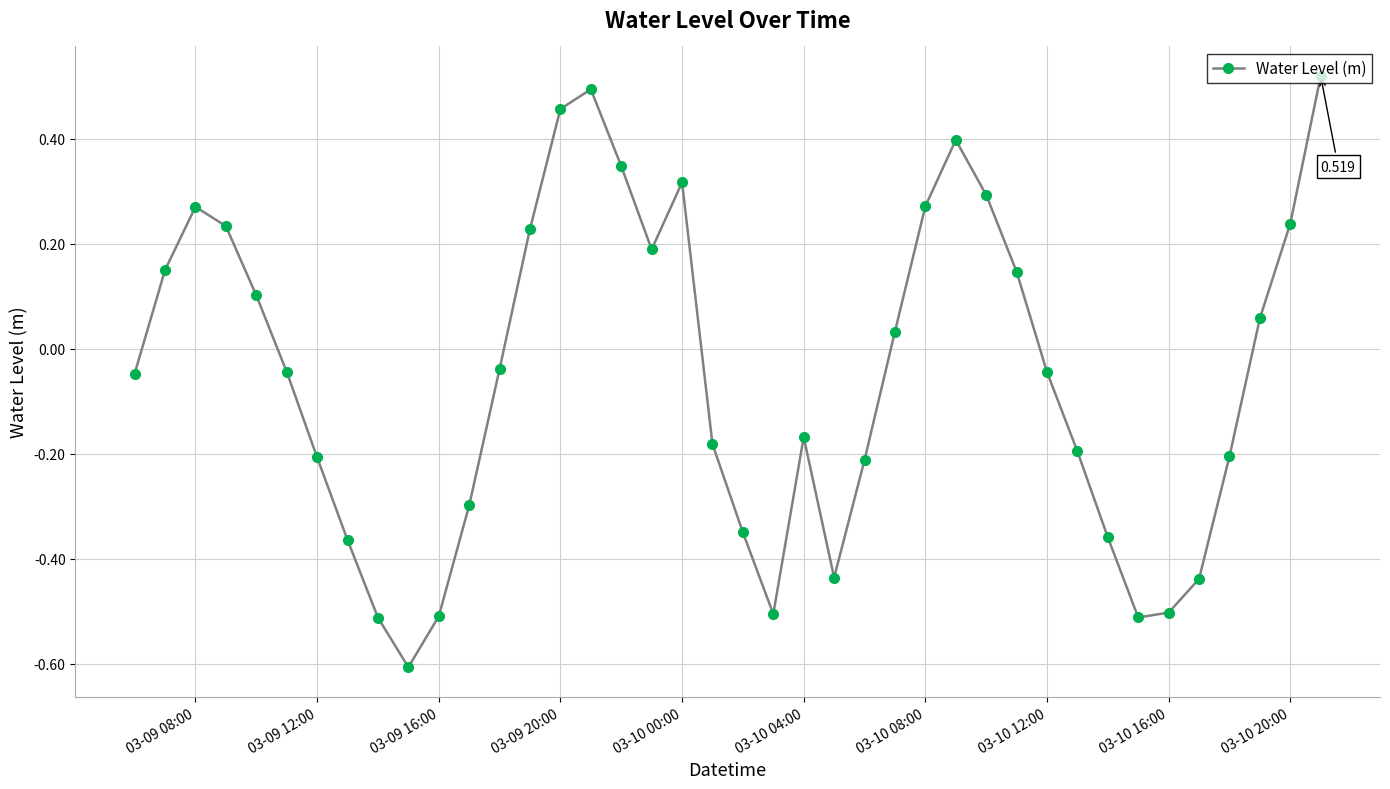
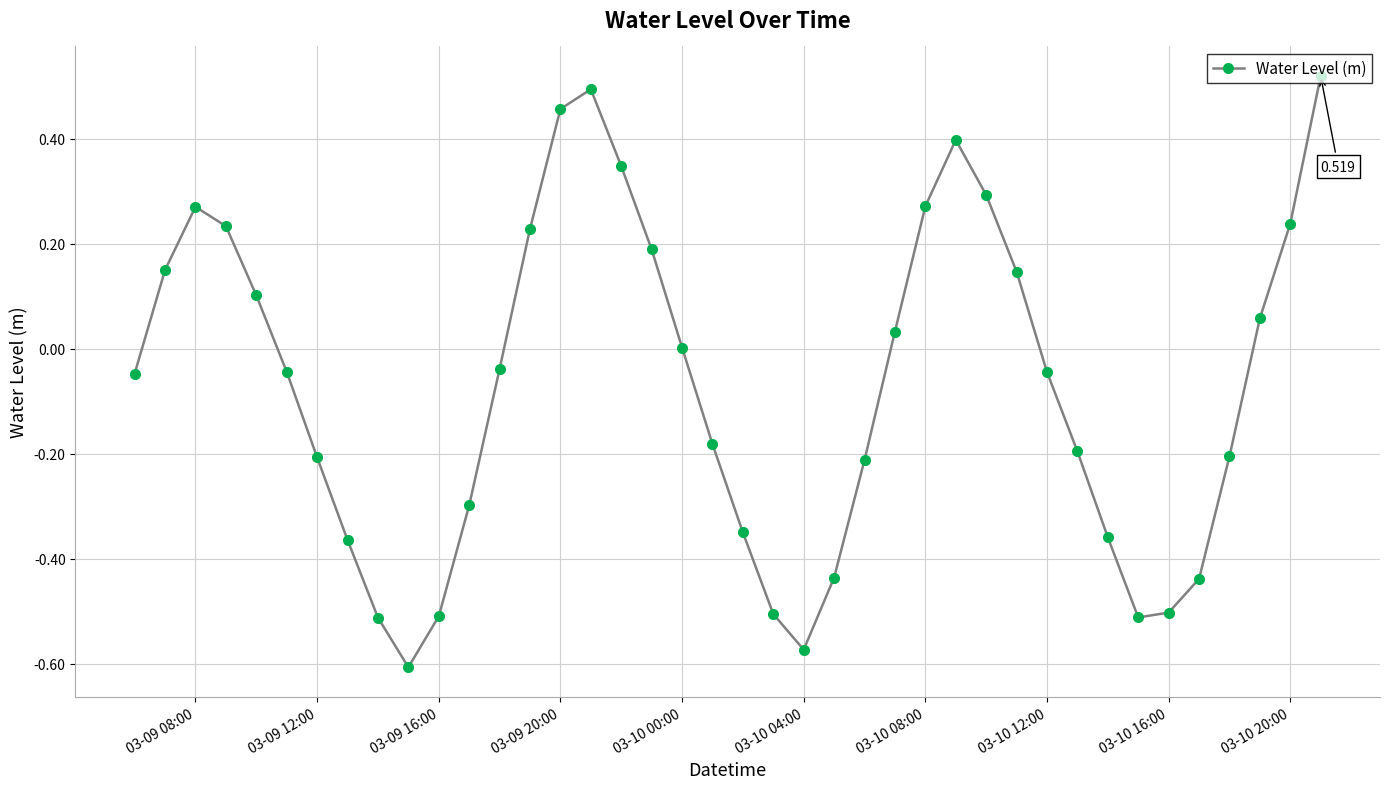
03-10 00:00: 0.32 -> 0.00
03-10 04:00: -0.17 -> -0.57
